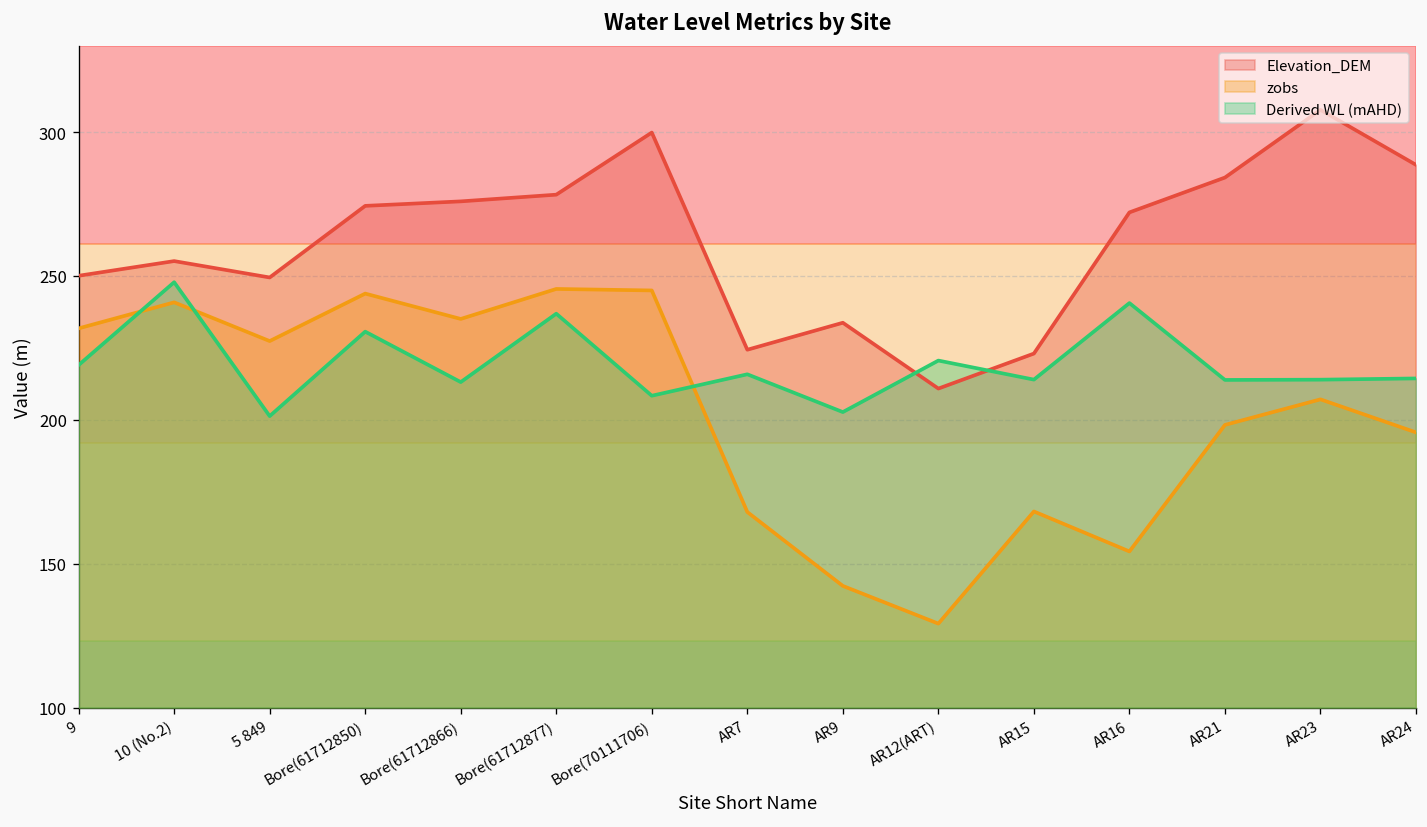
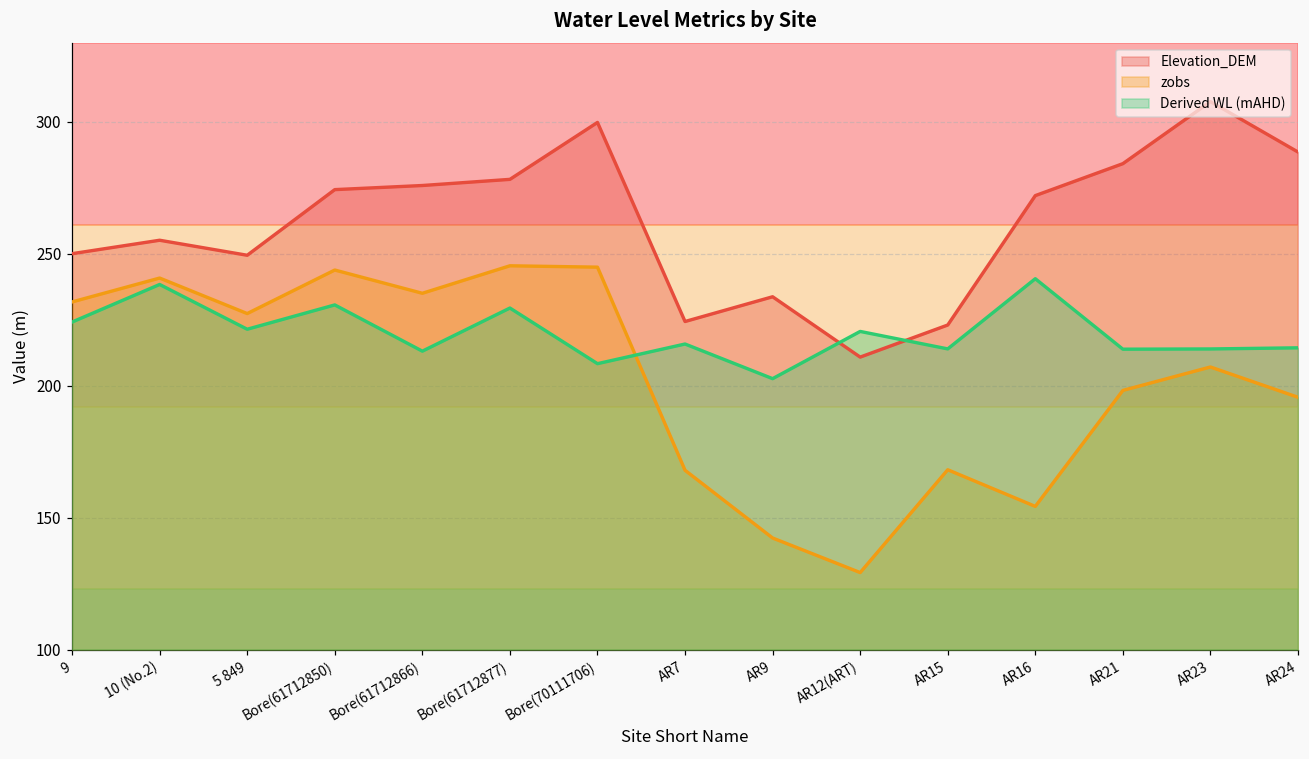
Derived WL (mAHD), 9: 219 -> 224
Derived WL (mAHD), 10 (No.2): 248 -> 238
Derived WL (mAHD), 5 849: 201 -> 221
Derived WL (mAHD), Bore(61712877): 237 -> 229
